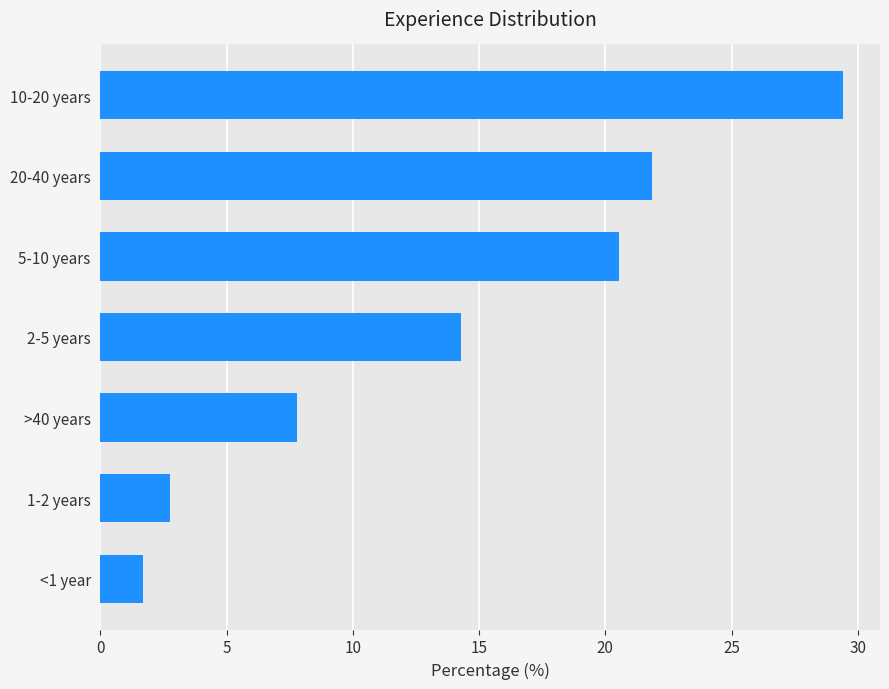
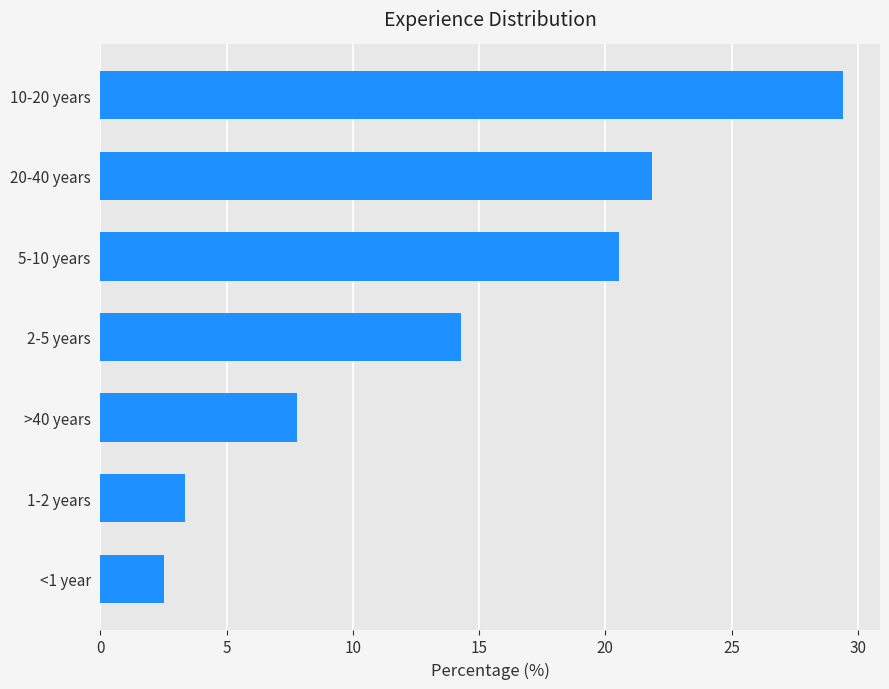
1-2 years: 2.8 -> 3.4
<1 year: 1.7 -> 2.5
